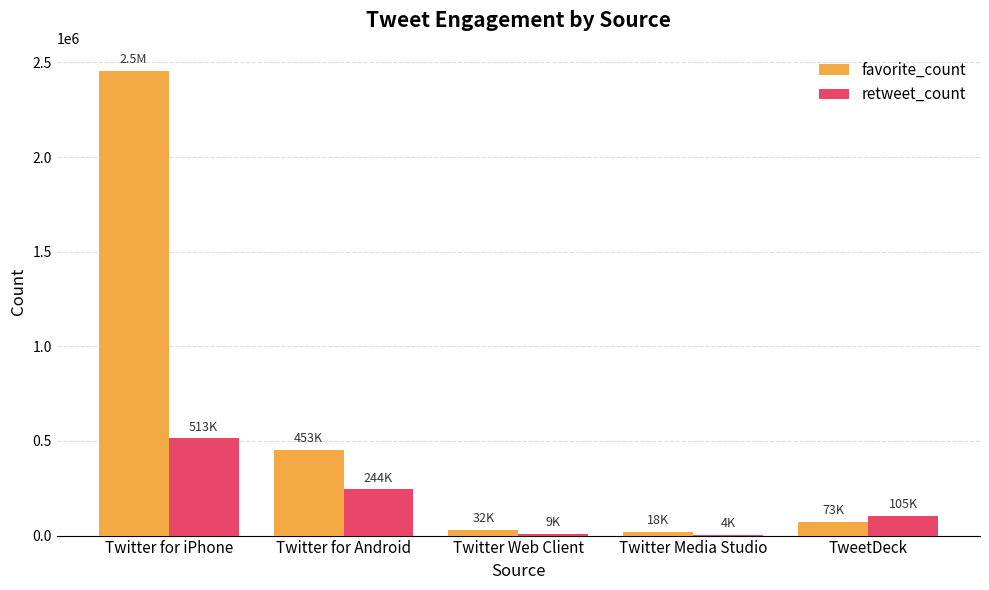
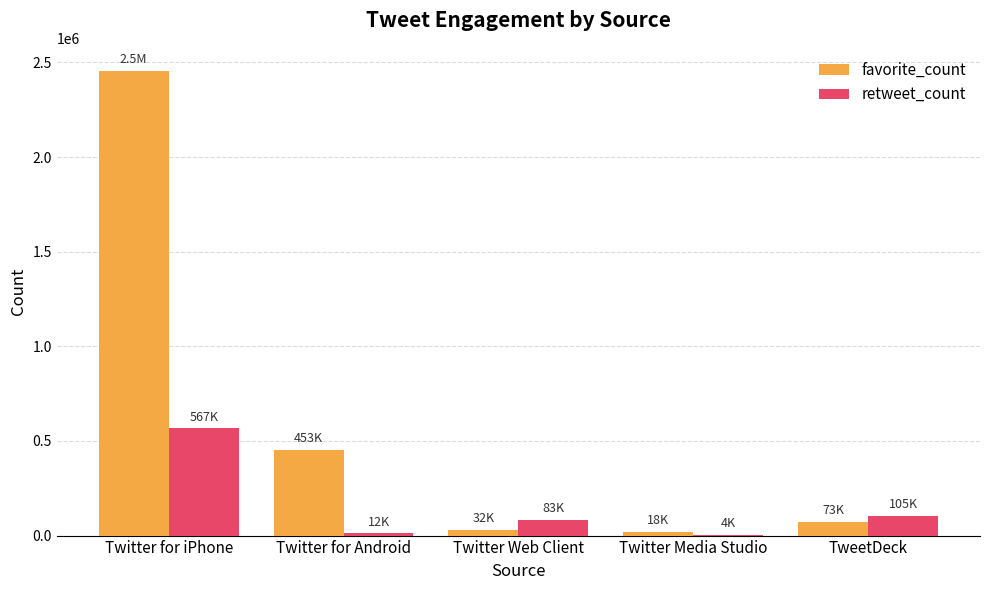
retweet_count, Twitter for iPhone: 513K -> 567K
retweet_count, Twitter for Android: 244K -> 12K
retweet_count, Twitter Web Client: 9K -> 83K
